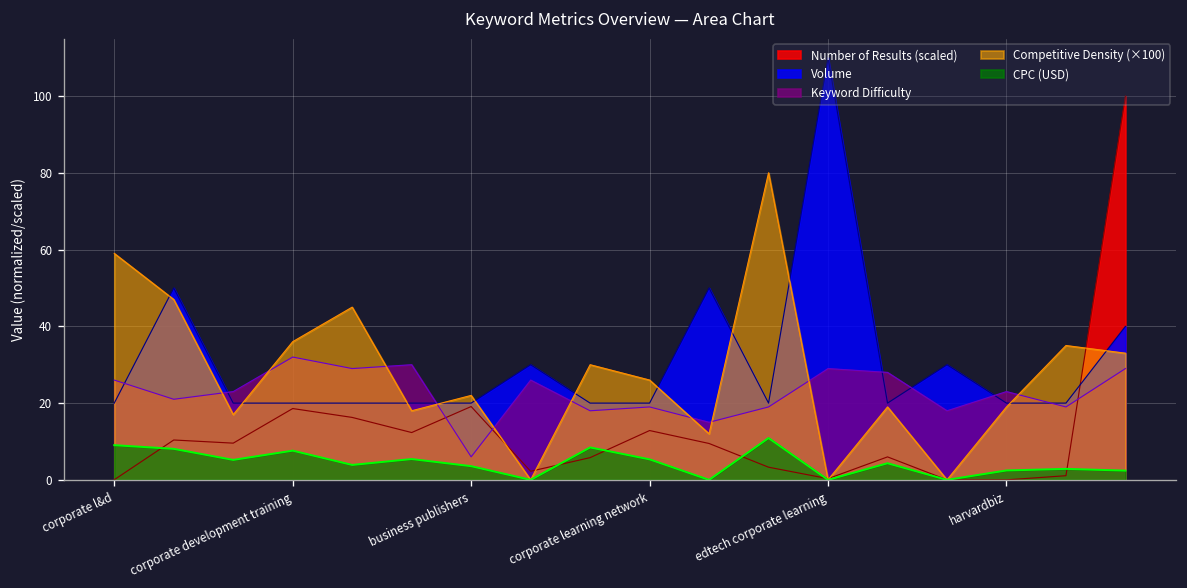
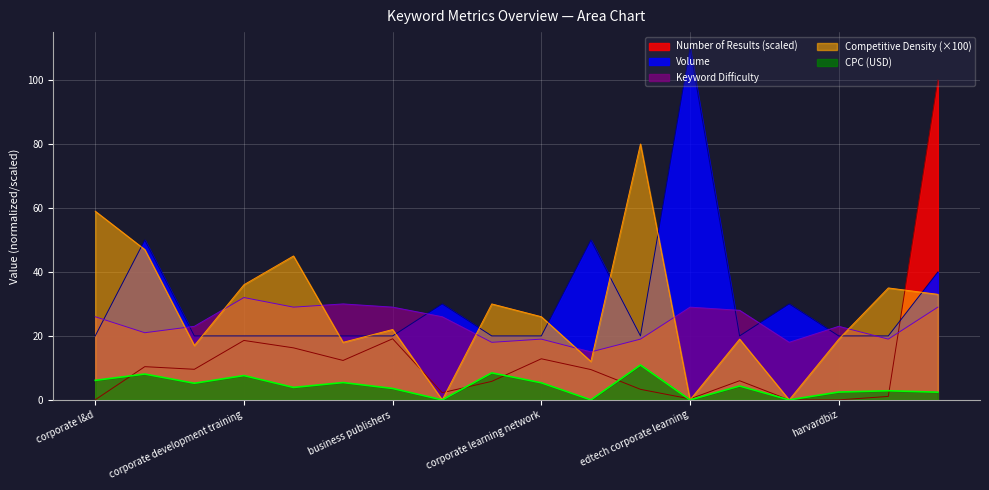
CPC (USD), corporate l&d: 9 -> 6
Keyword Difficulty, business publishers: 6 -> 29
